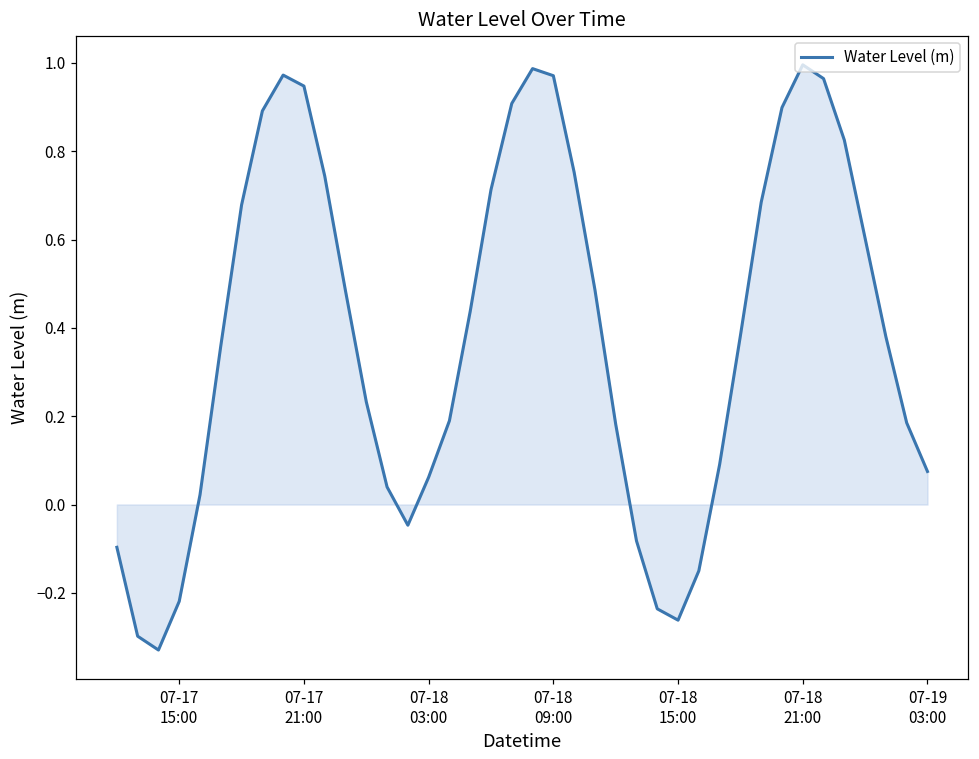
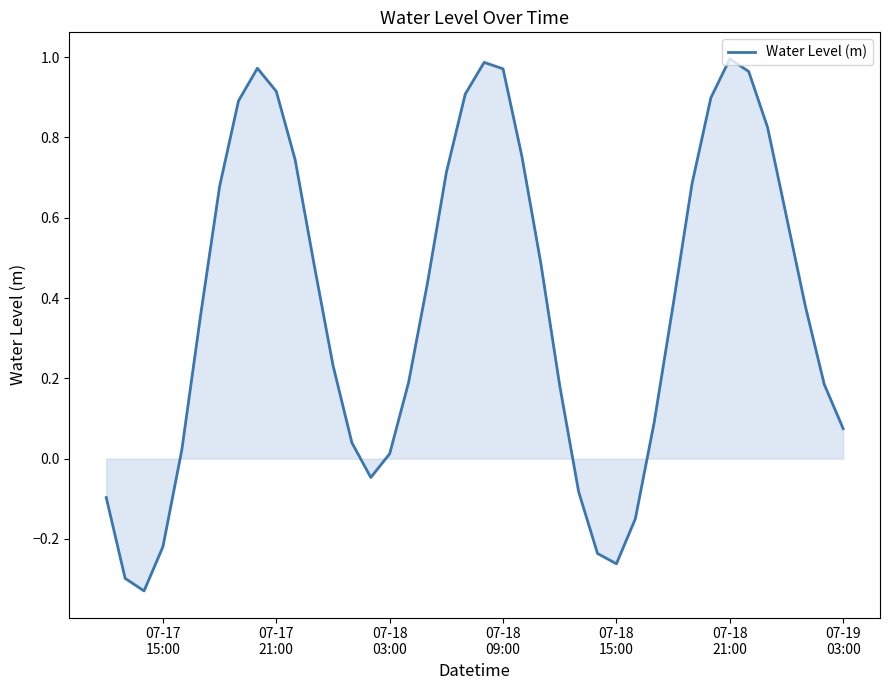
Water Level (m), 07-17 21:00: 0.95 -> 0.91
Water Level (m), 07-18 03:00: 0.06 -> 0.01
